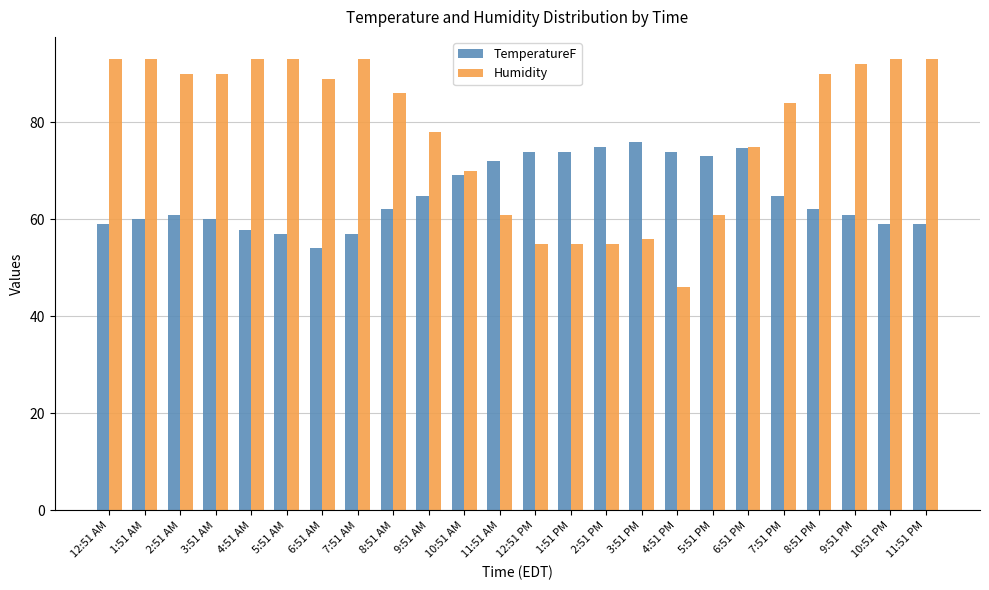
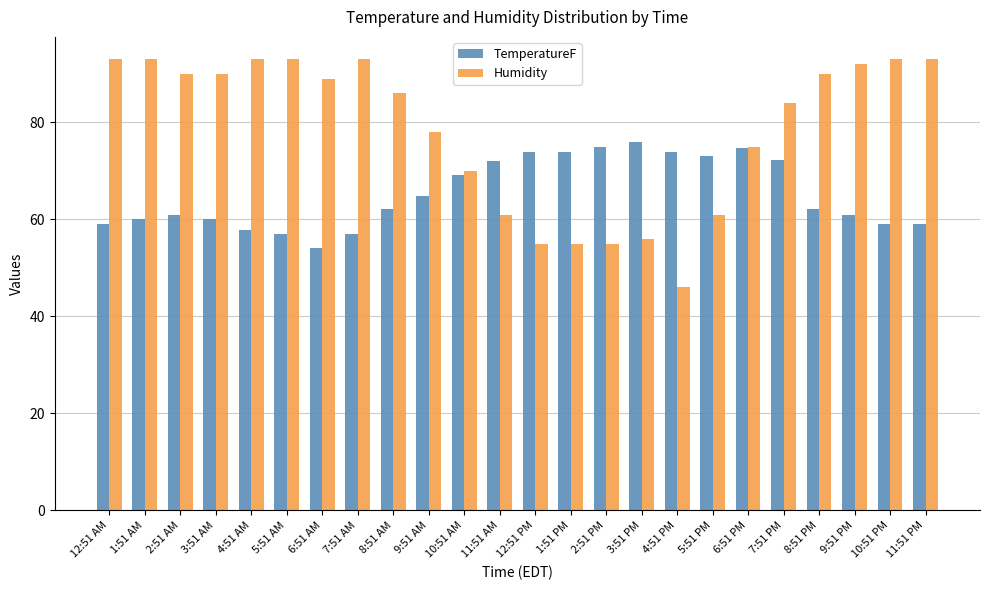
TemperatureF, 7:51 PM: 65 -> 72
